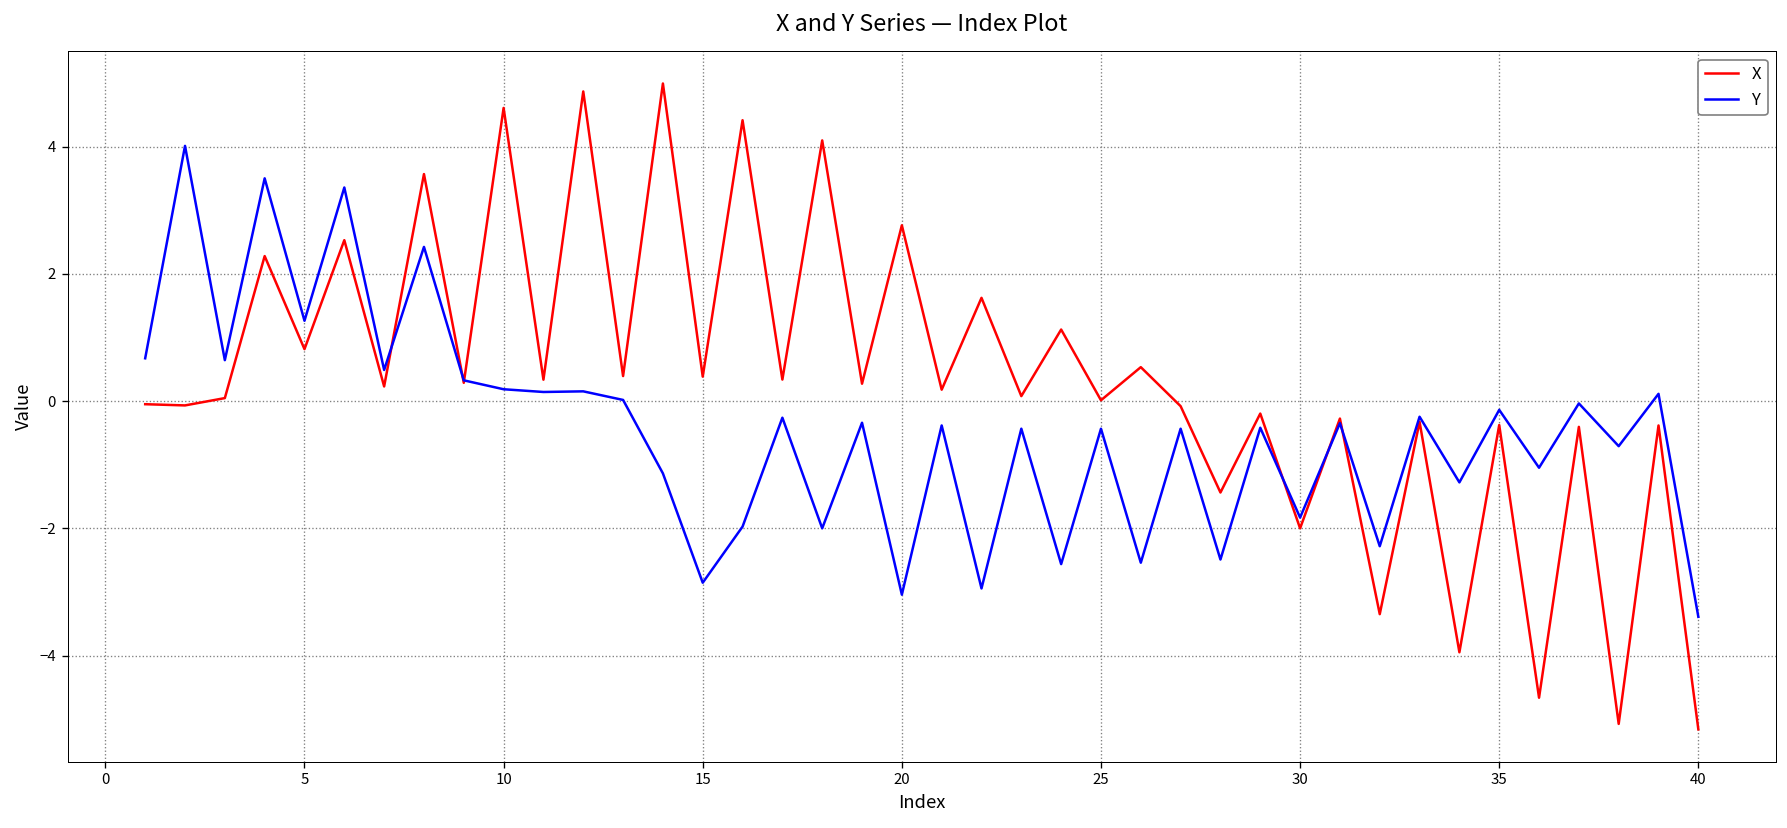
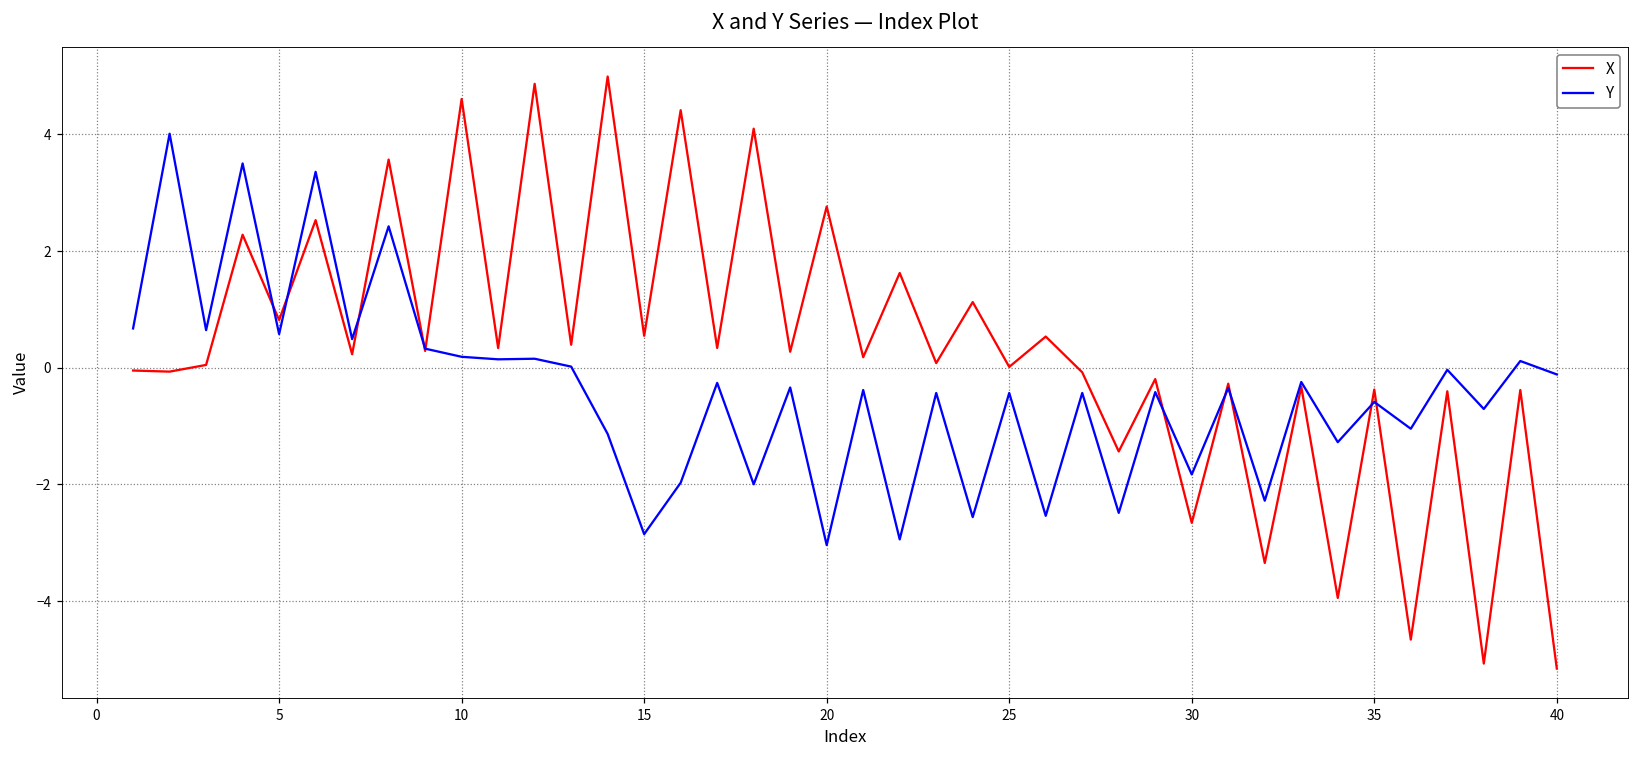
Y, 5: 1.3 -> 0.6
X, 15: 0.4 -> 0.5
X, 30: -2.0 -> -2.7
Y, 35: -0.1 -> -0.6
Y, 40: -3.4 -> -0.1
